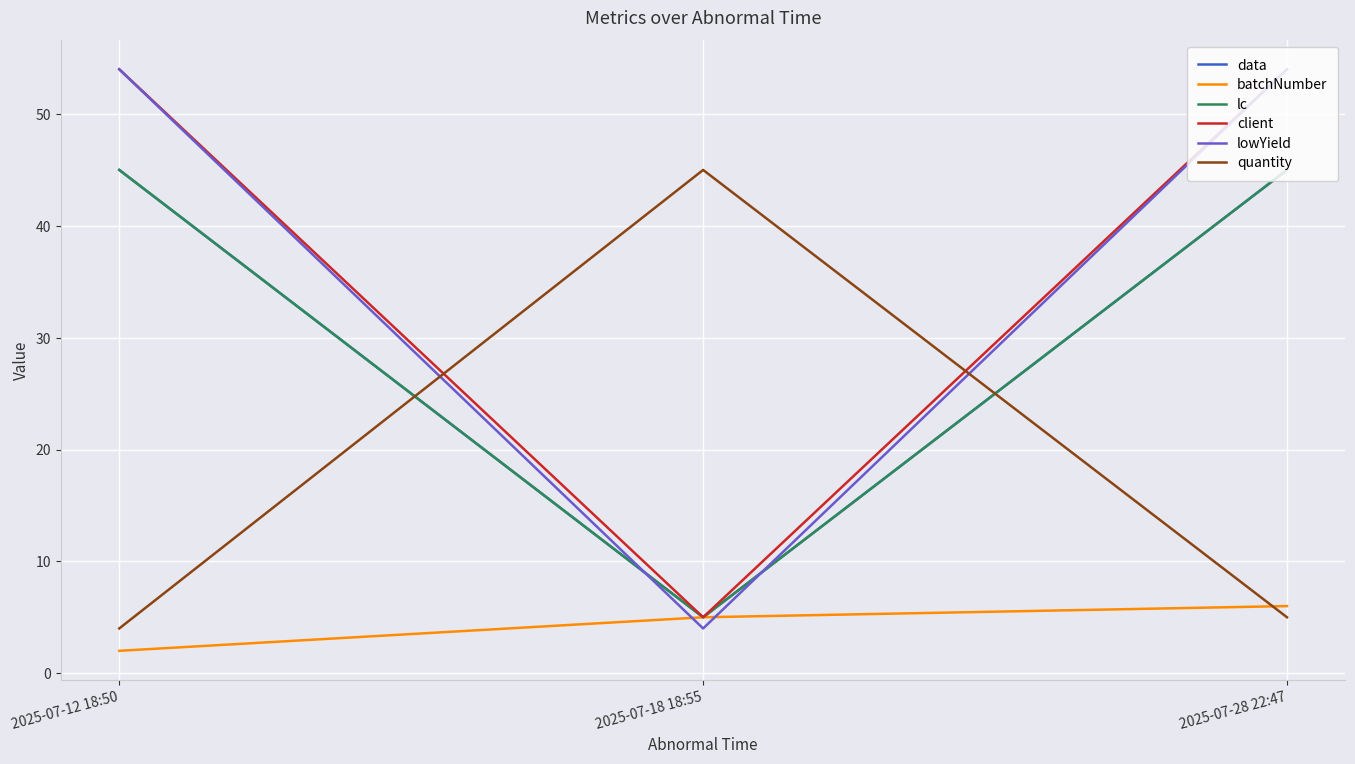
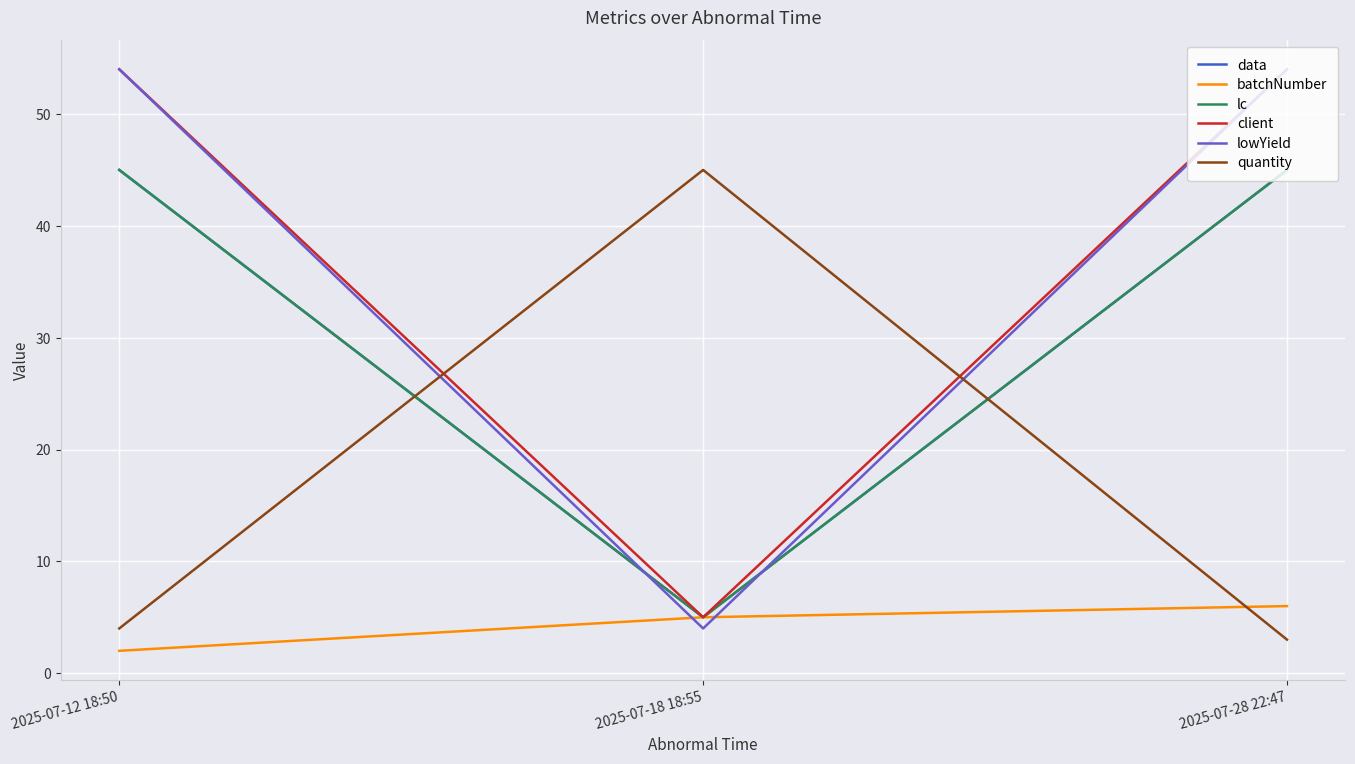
quantity, 2025-07-28 22:47: 5 -> 3
